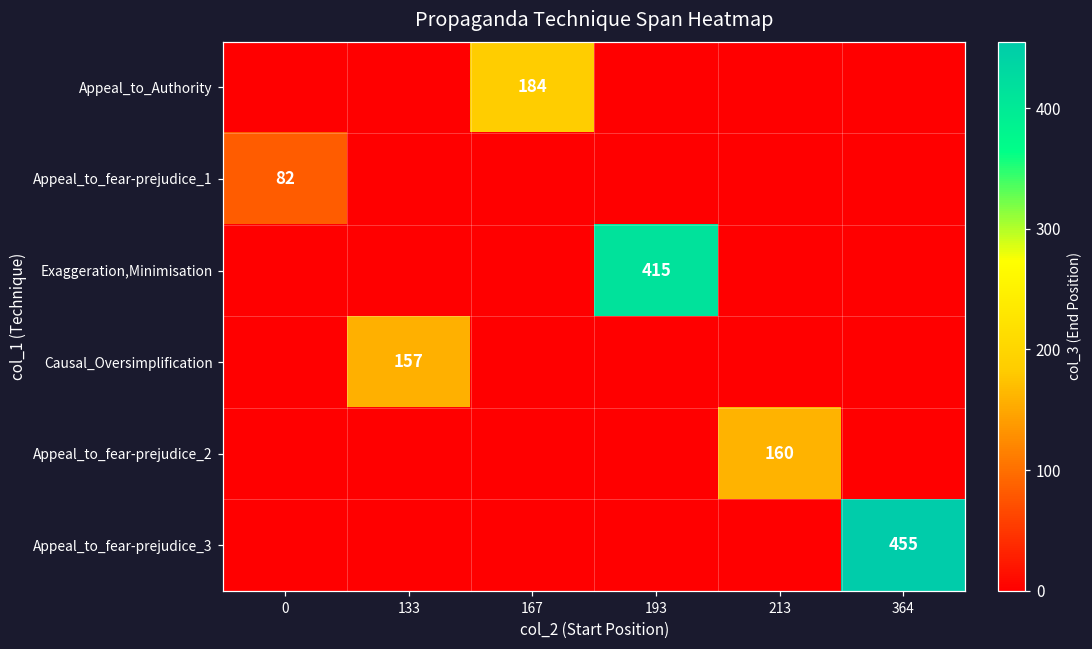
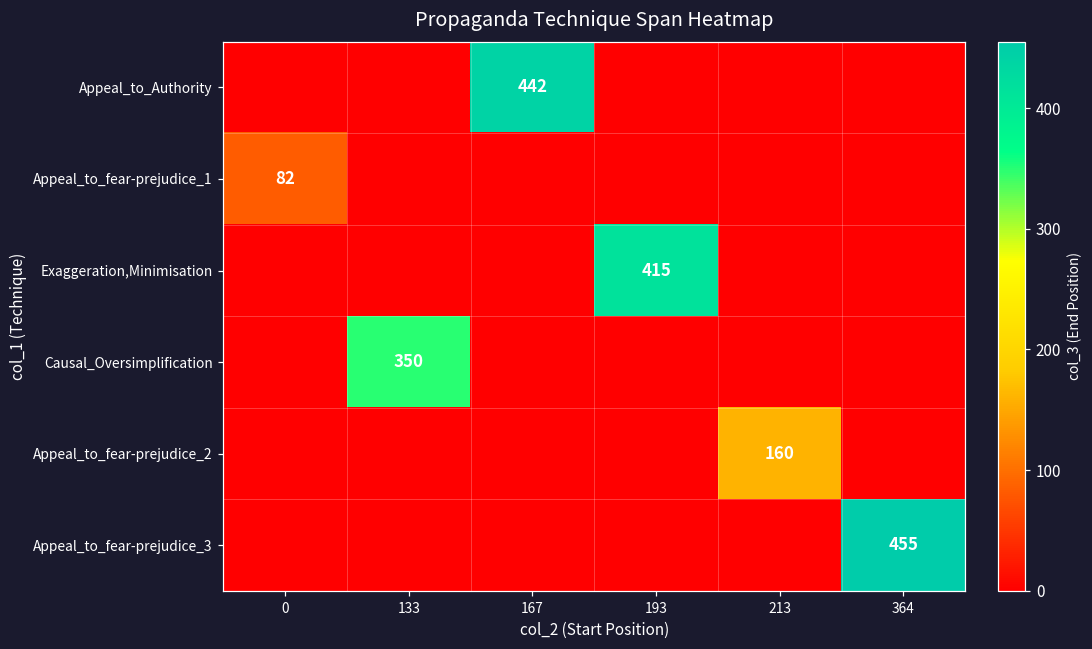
Appeal_to_Authority, 167: 184 -> 442
Causal_Oversimplification, 133: 157 -> 350
